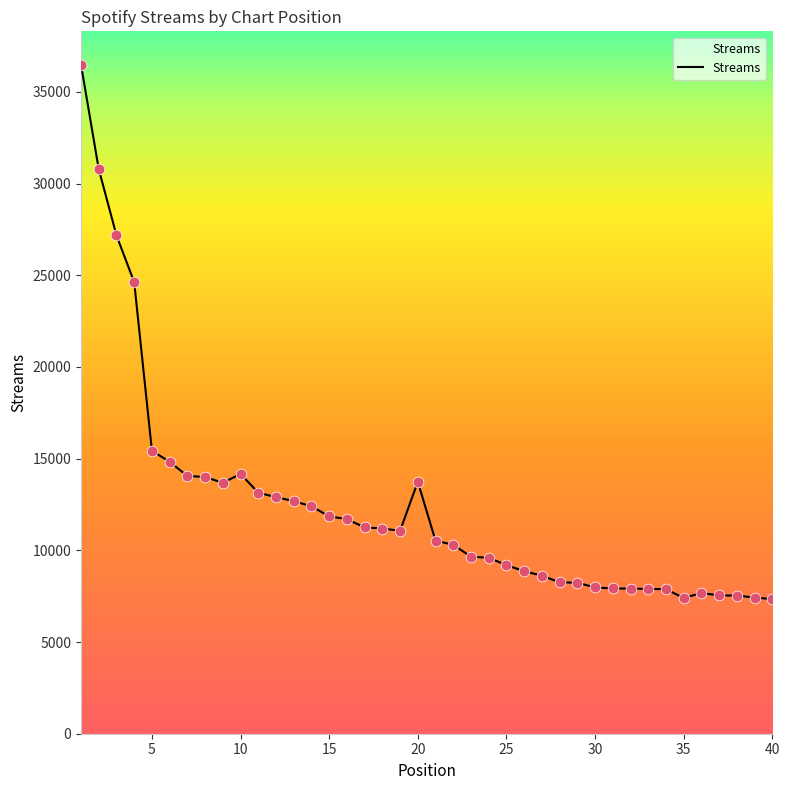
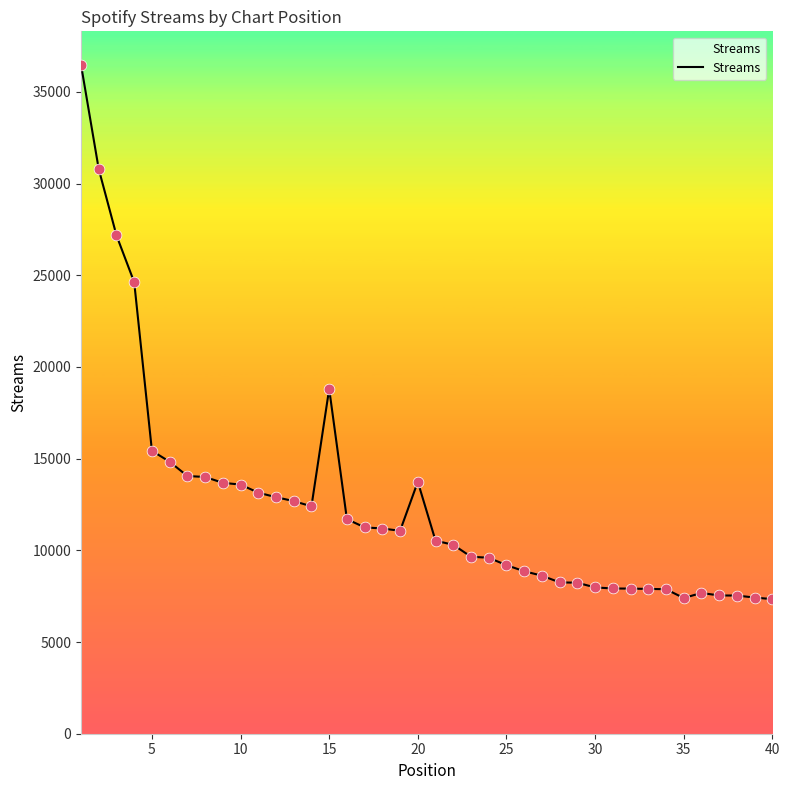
10: 14200 -> 13600
15: 11900 -> 18800
